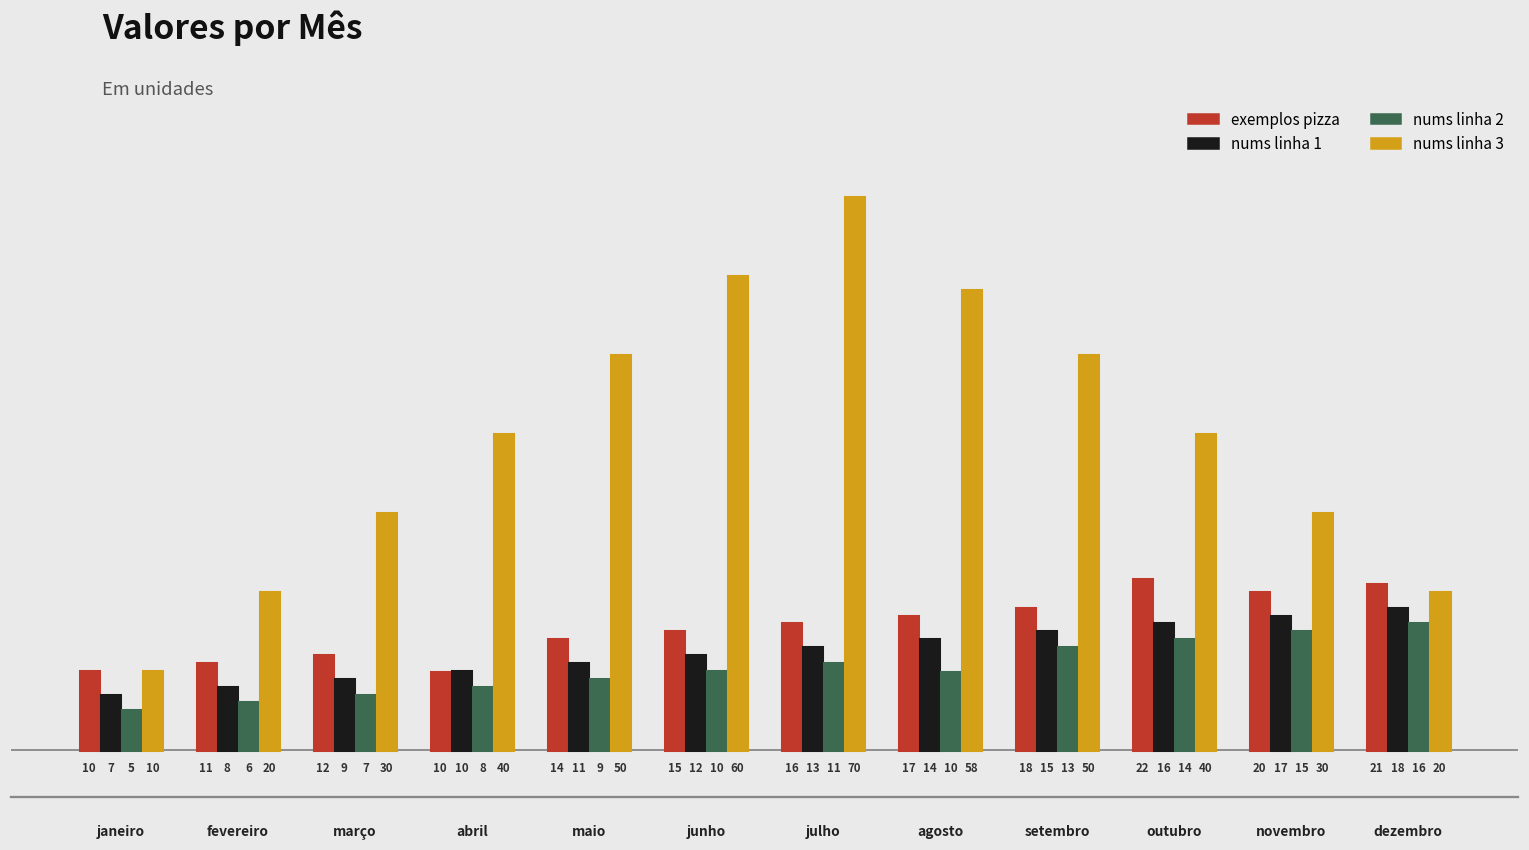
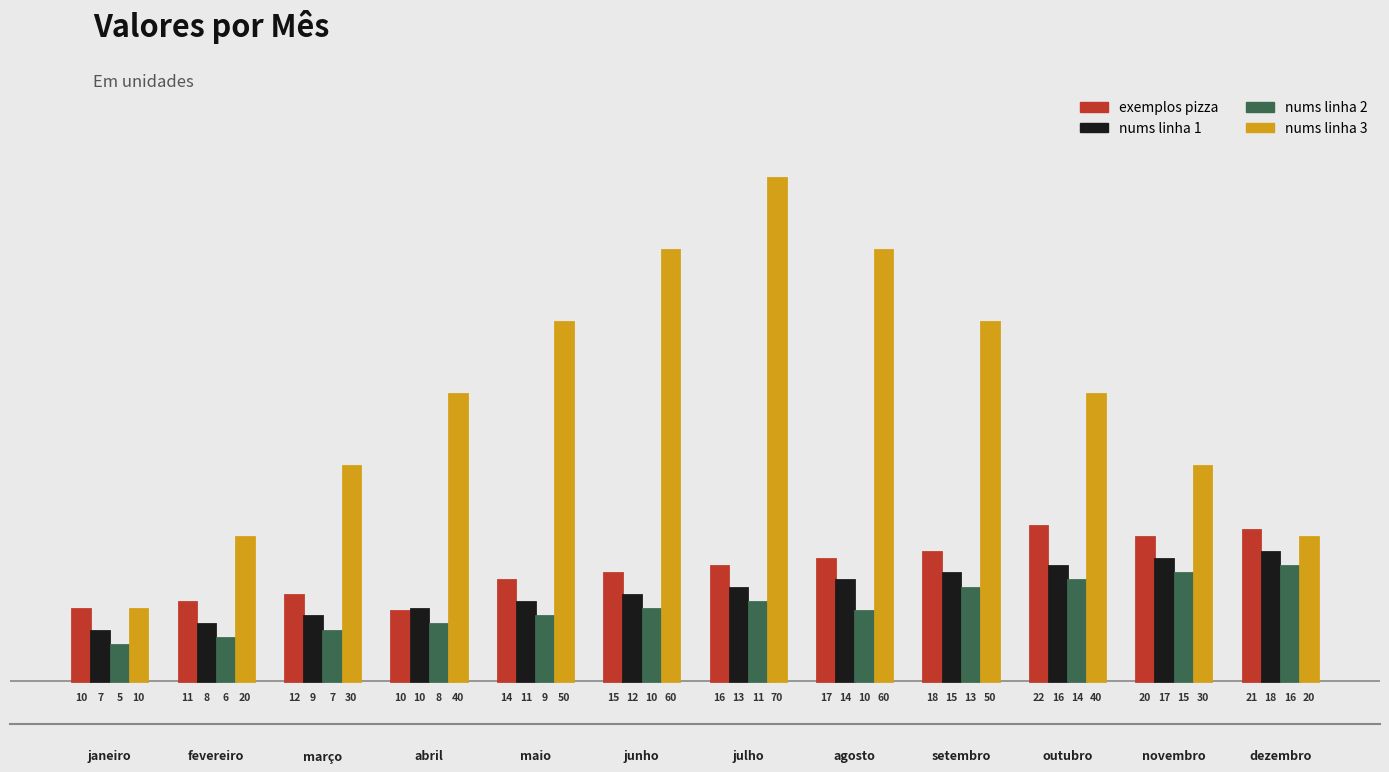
nums linha 3, agosto: 58 -> 60
